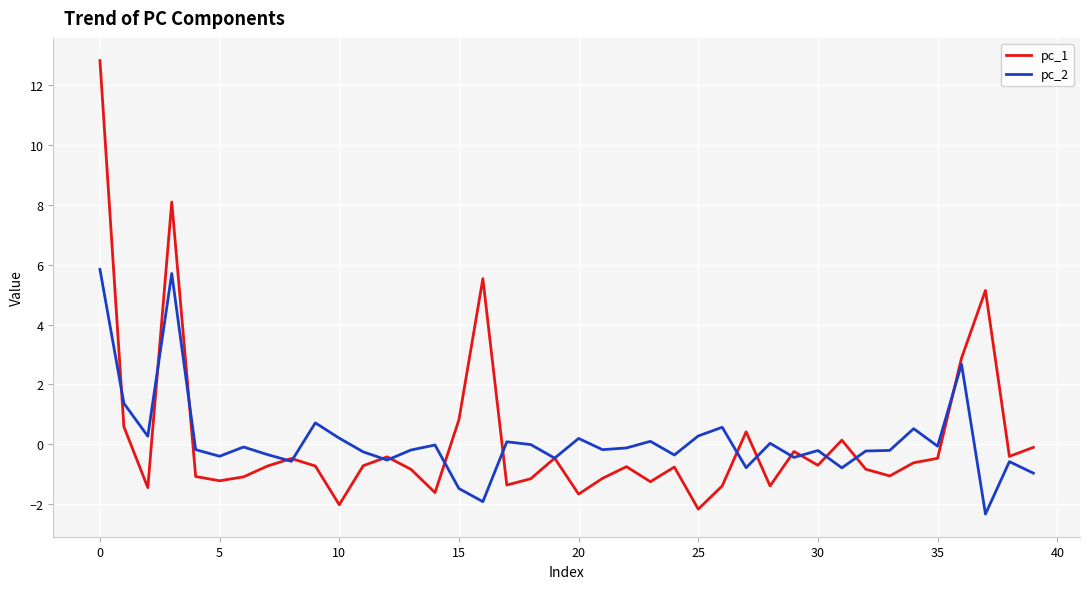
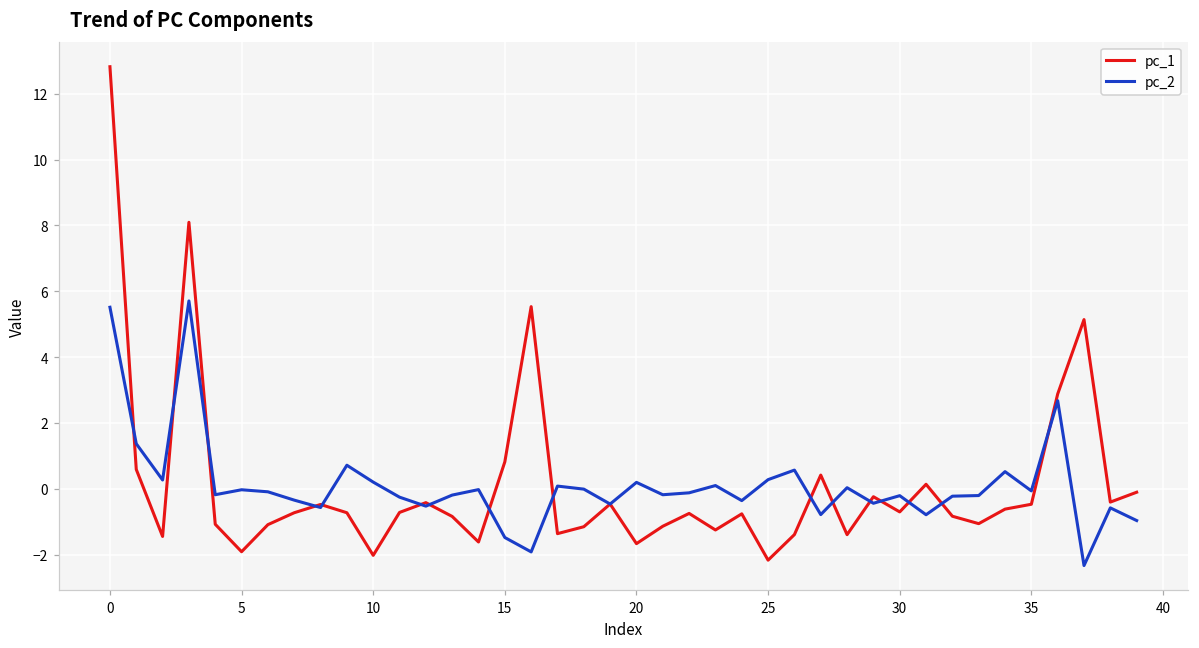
pc_2, 0: 5.8 -> 5.5
pc_1, 5: -1.2 -> -1.9
pc_2, 5: -0.4 -> 0.0
